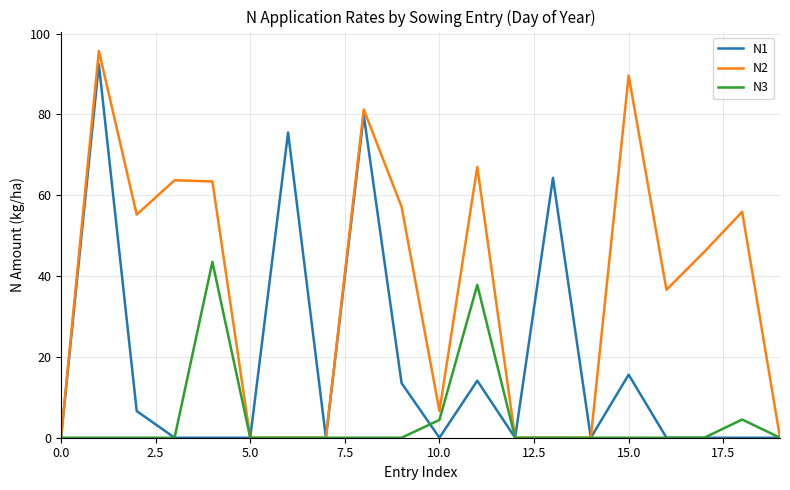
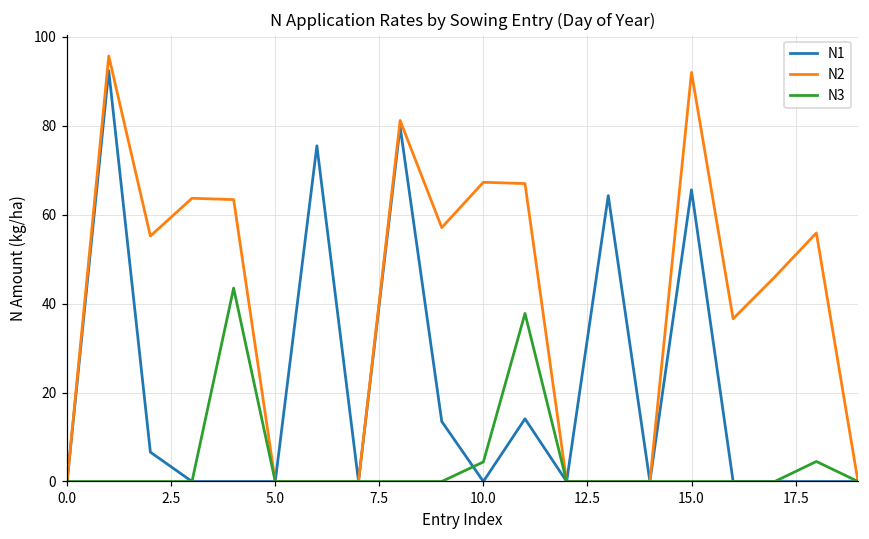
N2, 10.0: 7 -> 67
N1, 15.0: 16 -> 66
N2, 15.0: 90 -> 92
